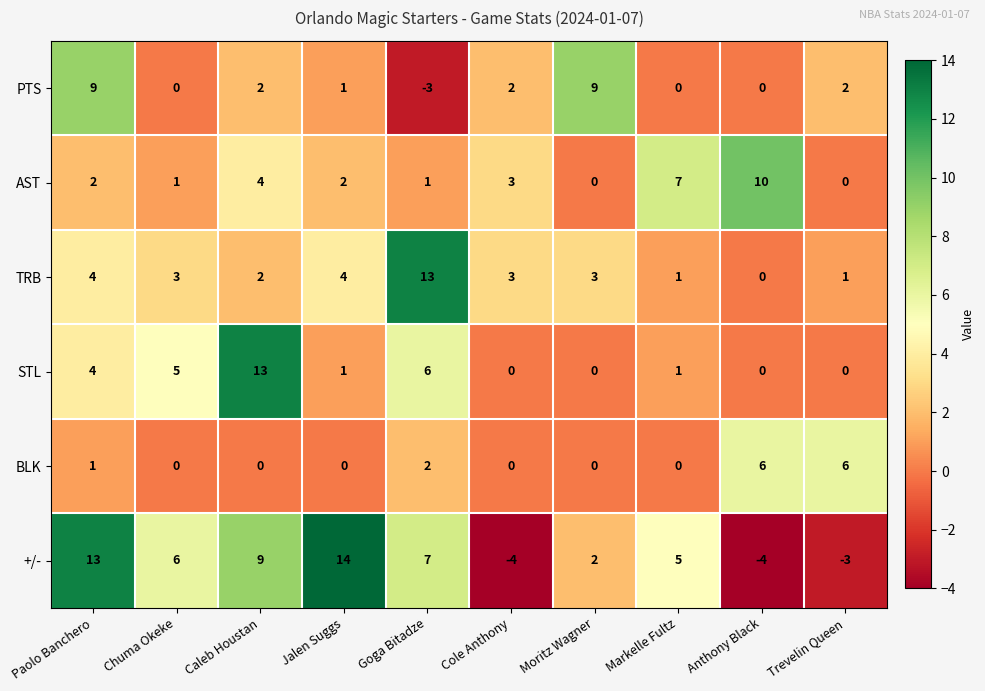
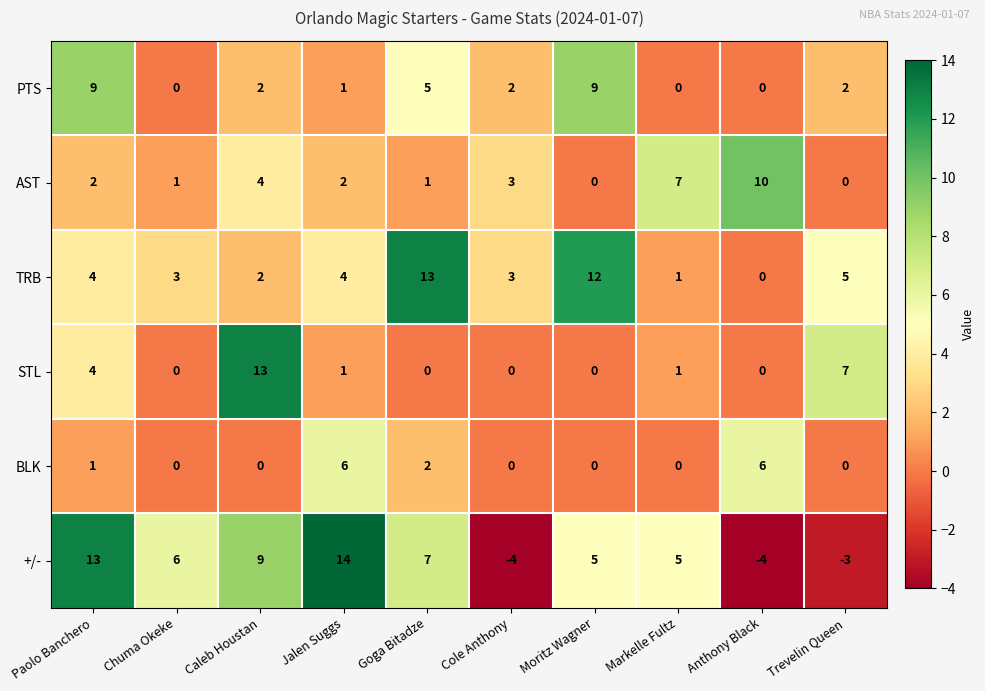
PTS, Goga Bitadze: -3 -> 5
TRB, Moritz Wagner: 3 -> 12
TRB, Trevelin Queen: 1 -> 5
STL, Chuma Okeke: 5 -> 0
STL, Goga Bitadze: 6 -> 0
STL, Trevelin Queen: 0 -> 7
BLK, Jalen Suggs: 0 -> 6
BLK, Trevelin Queen: 6 -> 0
+/-, Moritz Wagner: 2 -> 5
